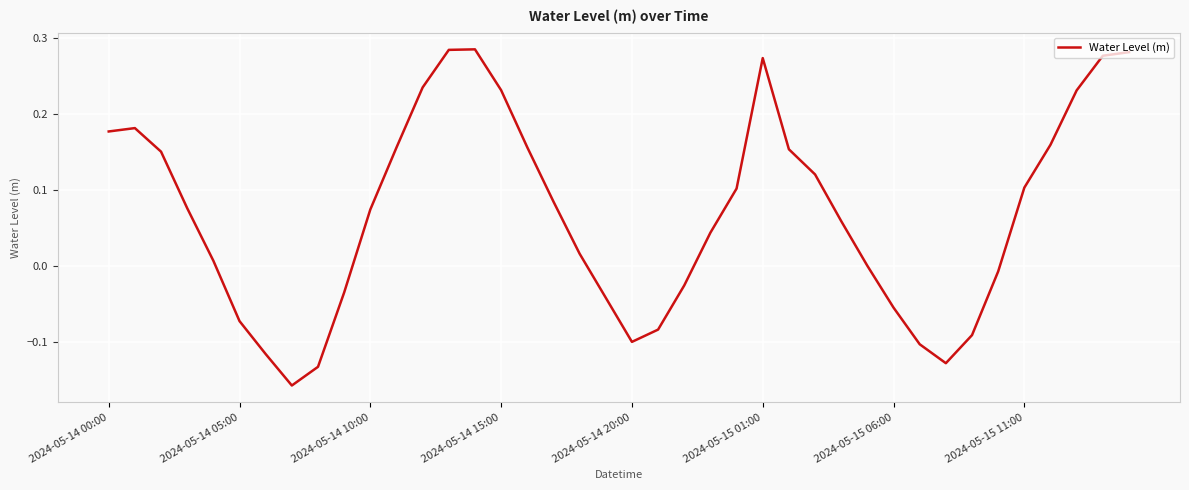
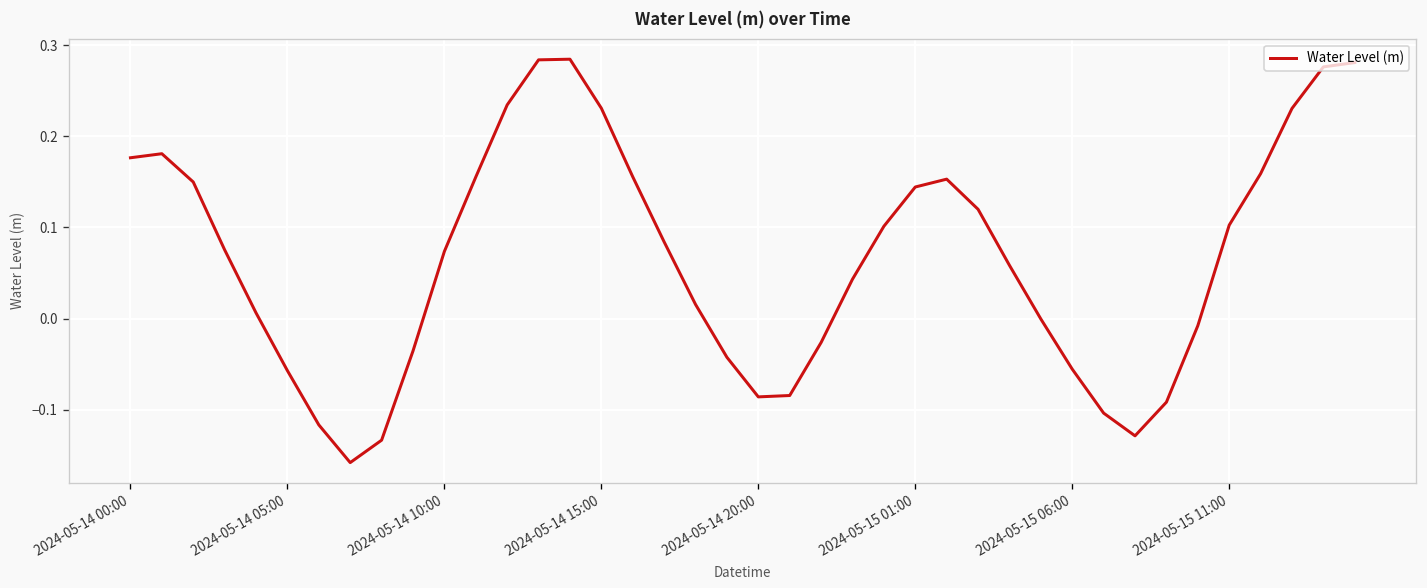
2024-05-14 05:00: -0.07 -> -0.06
2024-05-14 20:00: -0.10 -> -0.09
2024-05-15 01:00: 0.27 -> 0.14
